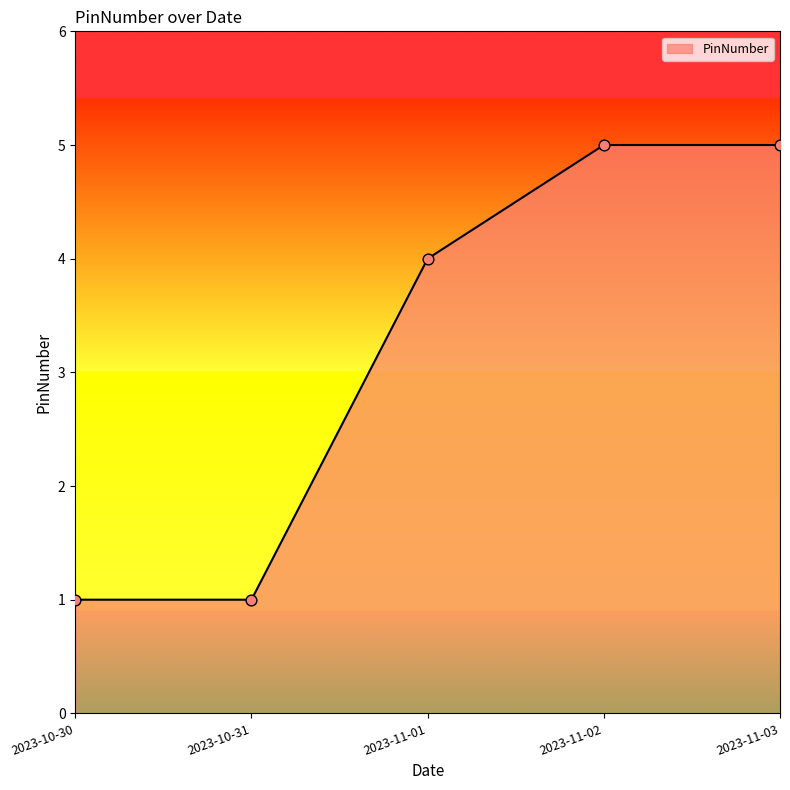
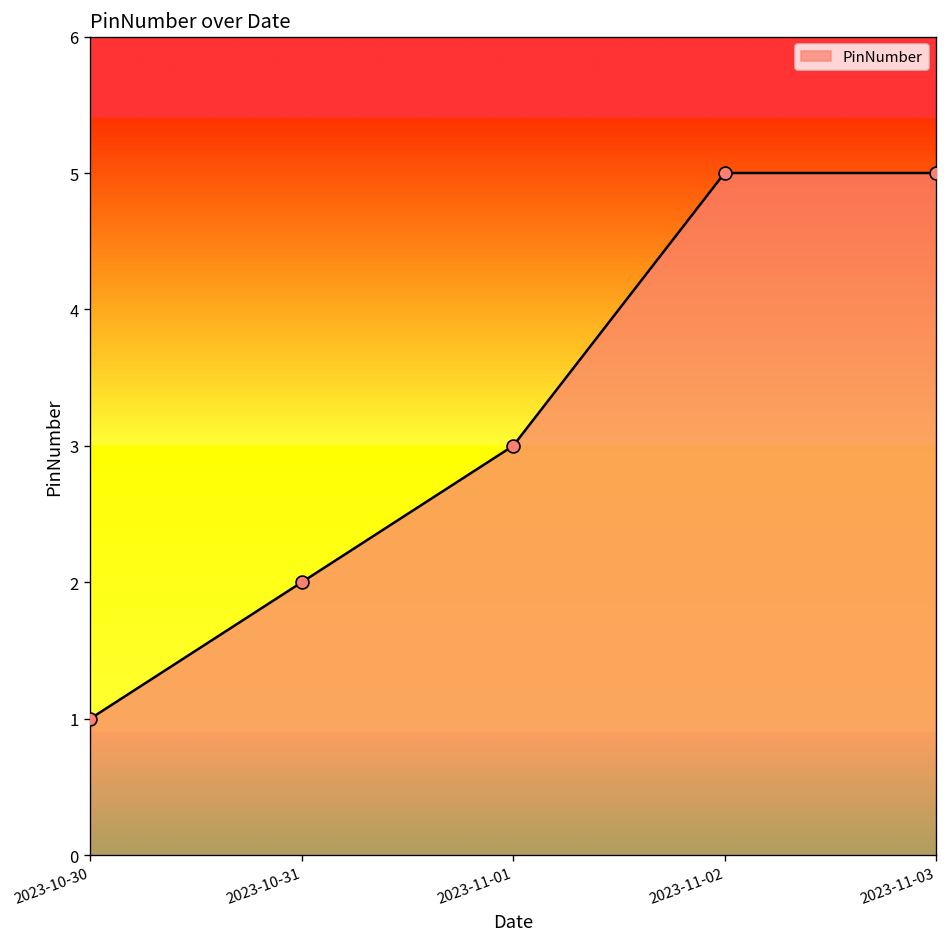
2023-10-31: 1 -> 2
2023-11-01: 4 -> 3
